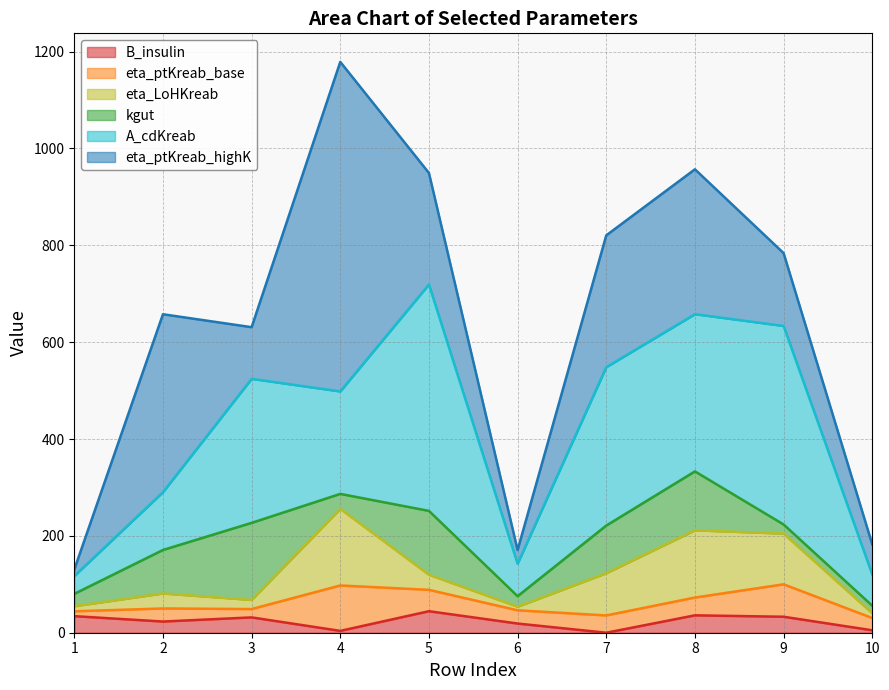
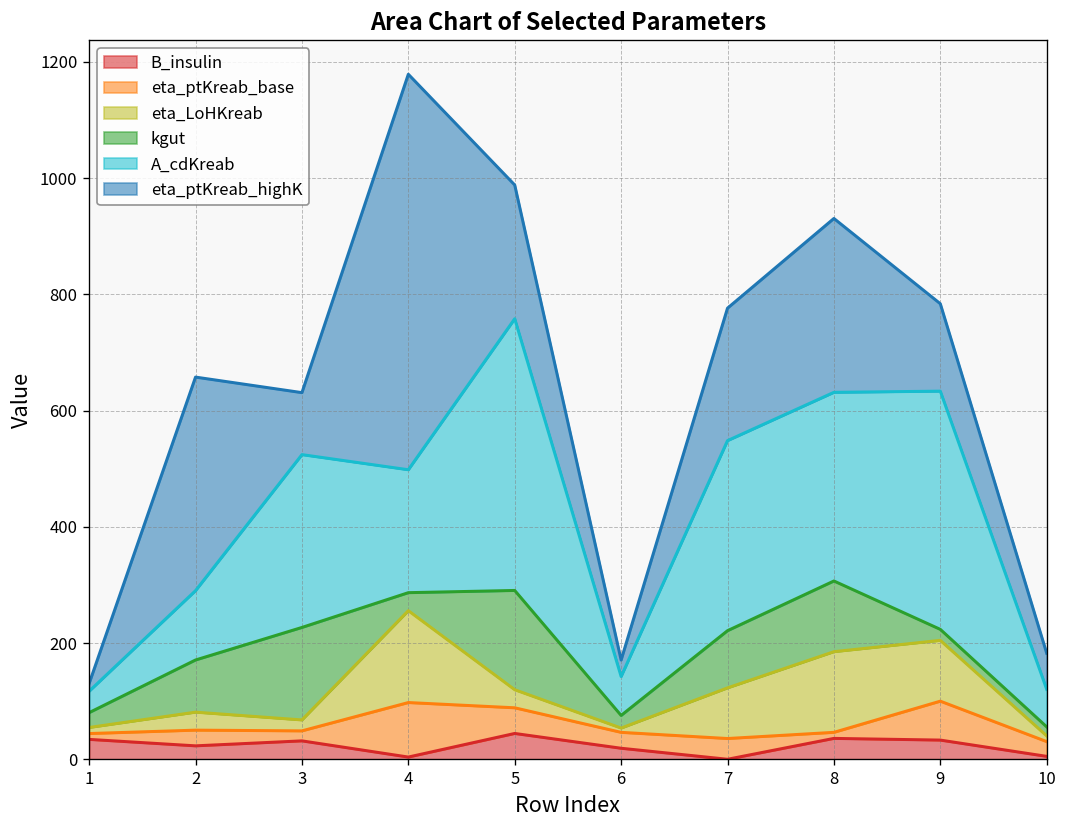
kgut, 5: 130 -> 170
eta_ptKreab_highK, 7: 270 -> 230
eta_ptKreab_base, 8: 40 -> 10
